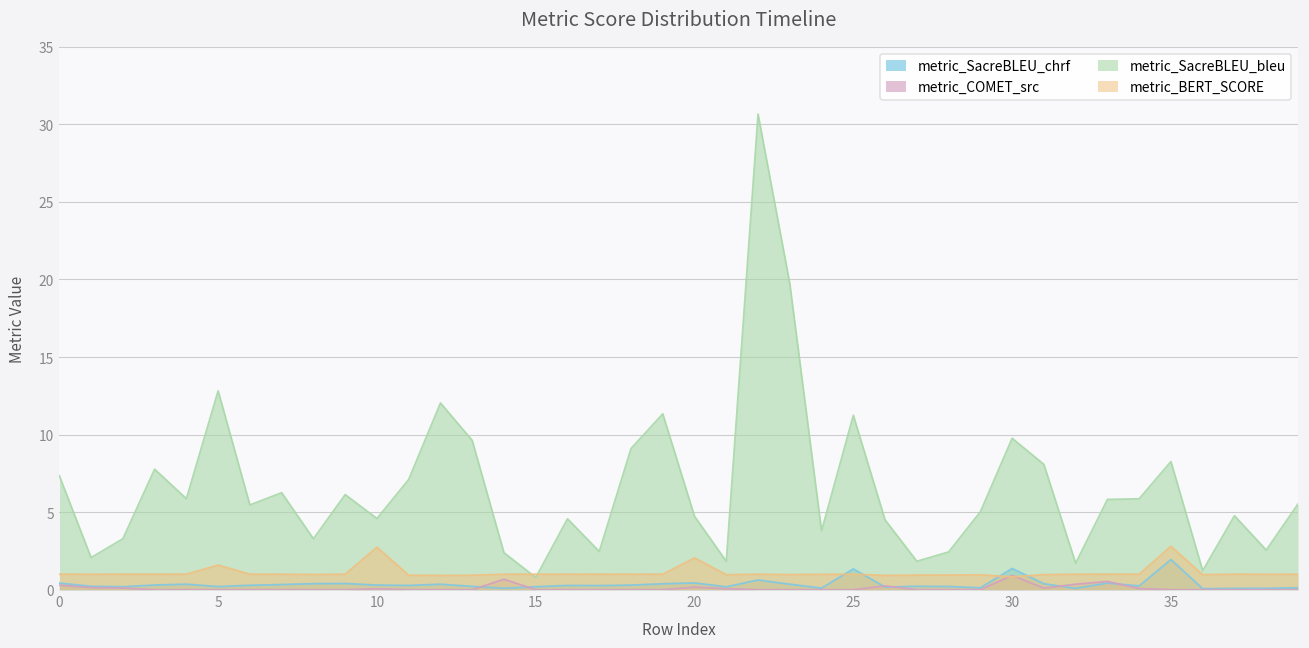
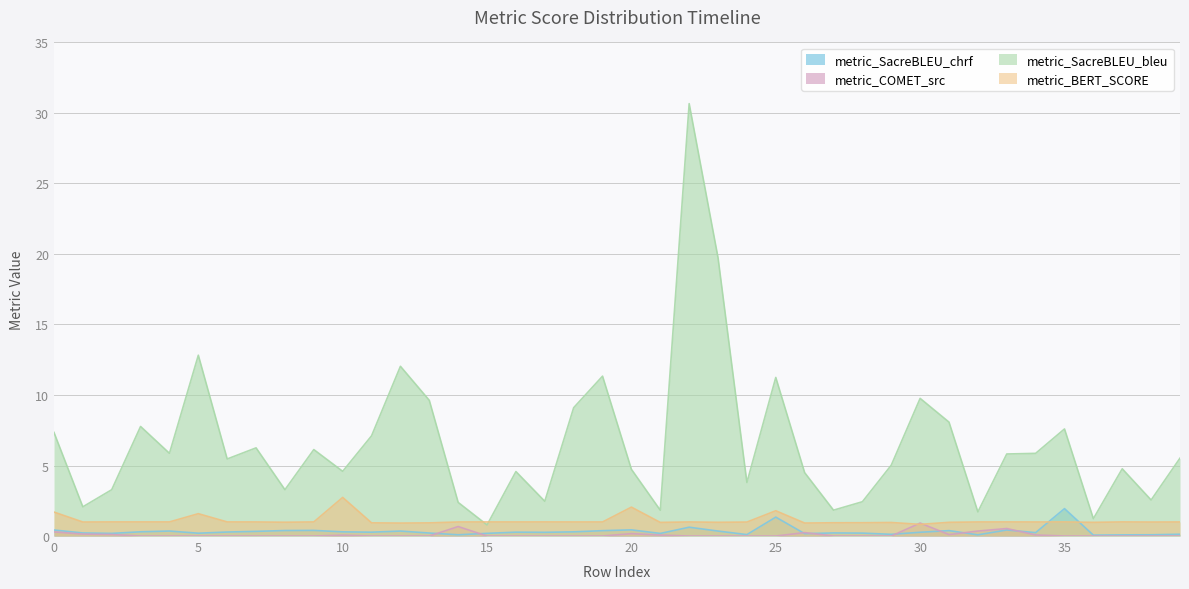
metric_BERT_SCORE, 0: 1.0 -> 1.7
metric_BERT_SCORE, 25: 1.0 -> 1.8
metric_SacreBLEU_chrf, 30: 1.4 -> 0.3
metric_SacreBLEU_bleu, 35: 8.3 -> 7.6
metric_BERT_SCORE, 35: 2.8 -> 1.0
